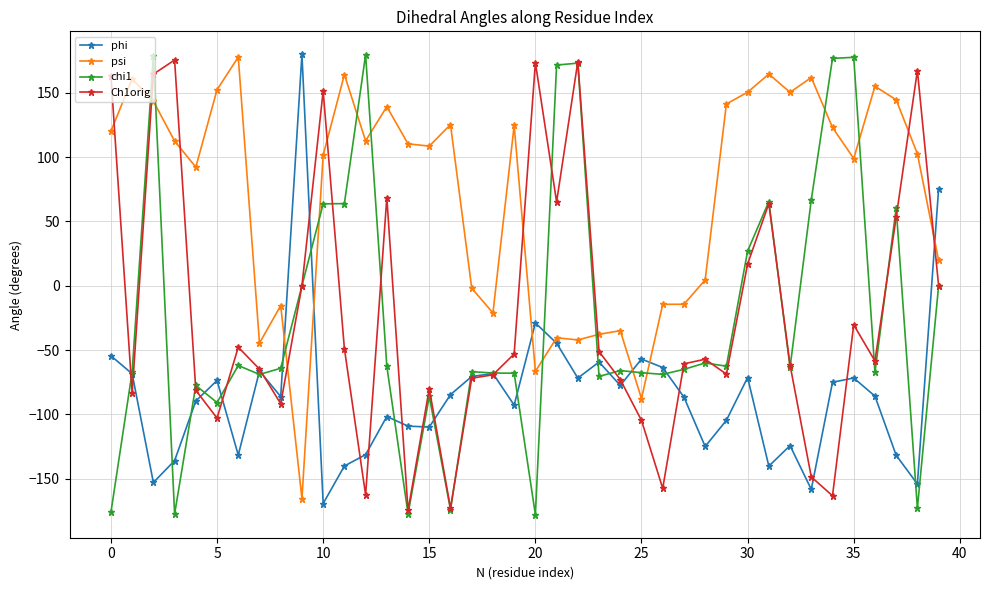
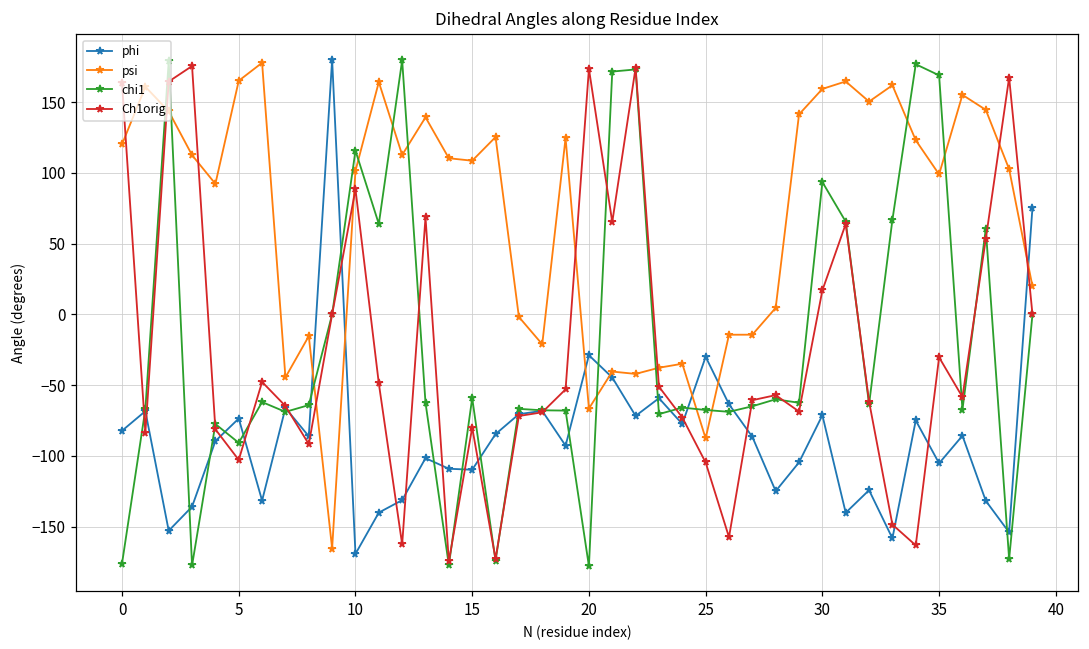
phi, 0: -54 -> -82
psi, 5: 152 -> 165
chi1, 10: 64 -> 116
Ch1orig, 10: 151 -> 88
chi1, 15: -86 -> -59
phi, 25: -57 -> -30
psi, 30: 151 -> 159
chi1, 30: 27 -> 94
phi, 35: -72 -> -105
chi1, 35: 178 -> 169
